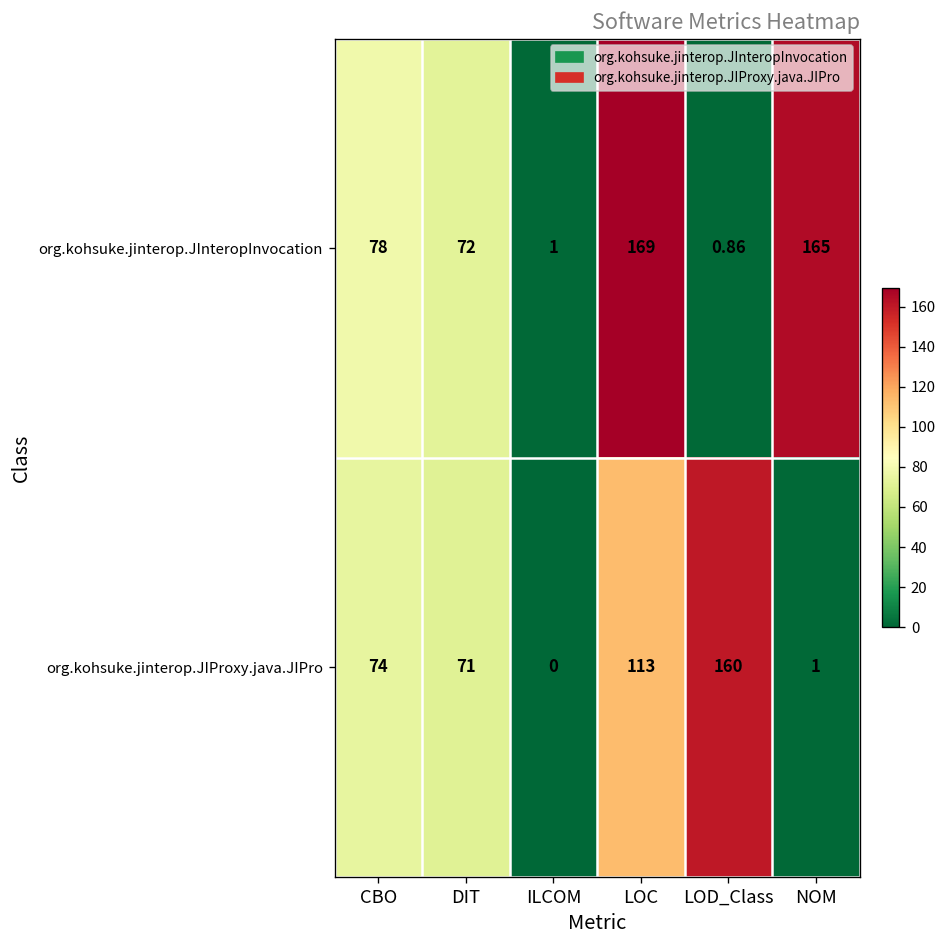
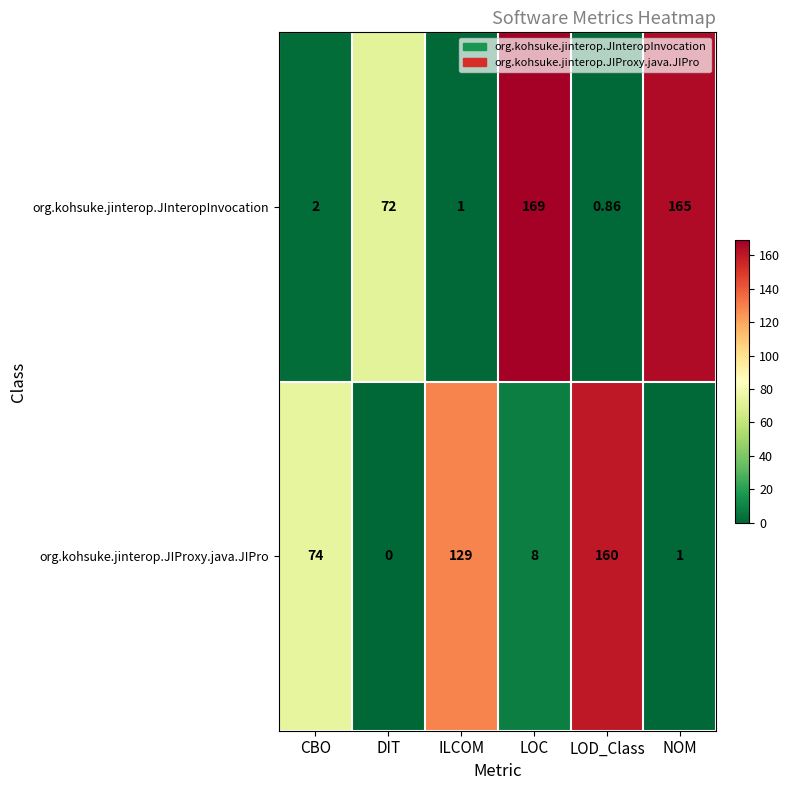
org.kohsuke.jinterop.JInteropInvocation, CBO: 78 -> 2
org.kohsuke.jinterop.JIProxy.java.JIPro, DIT: 71 -> 0
org.kohsuke.jinterop.JIProxy.java.JIPro, ILCOM: 0 -> 129
org.kohsuke.jinterop.JIProxy.java.JIPro, LOC: 113 -> 8
